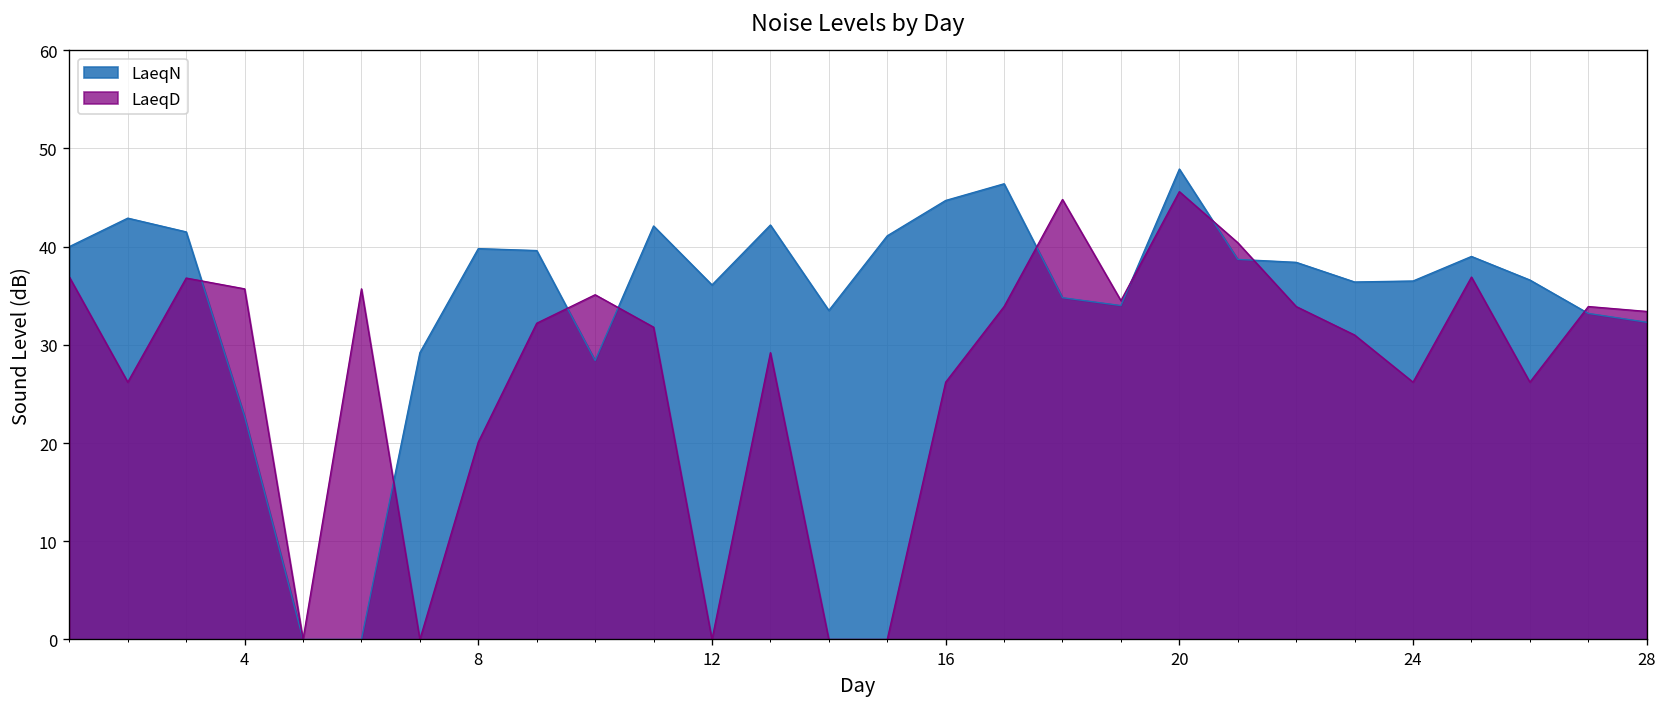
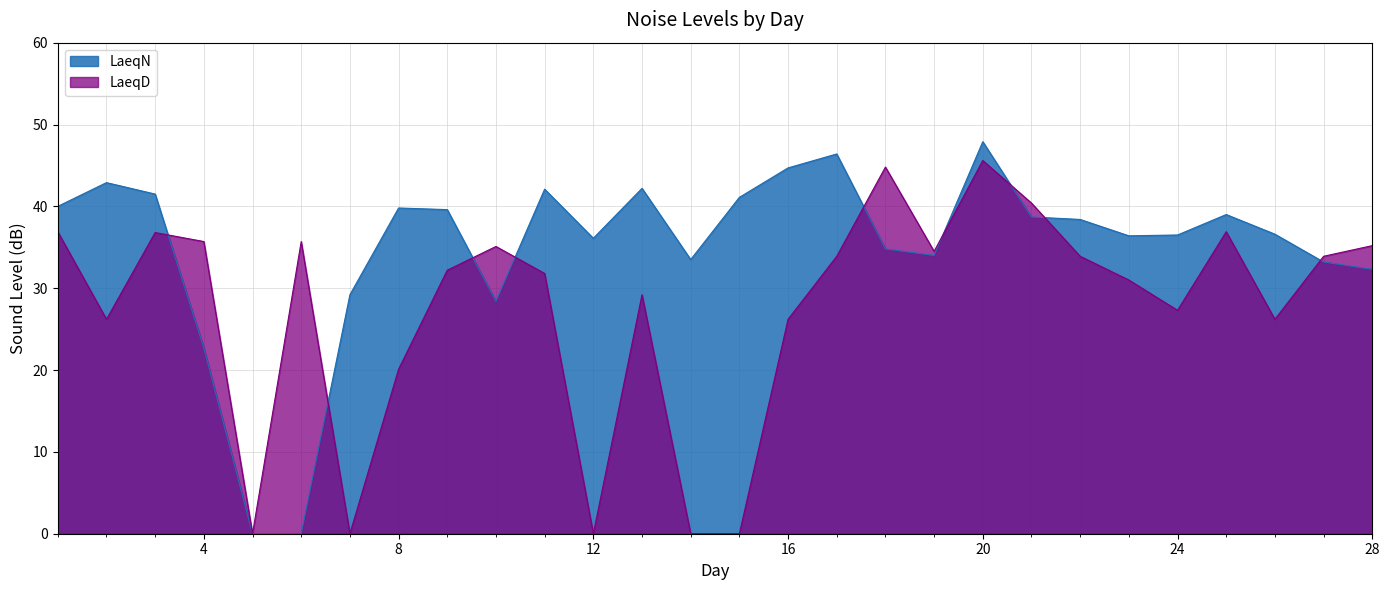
LaeqD, 24: 26 -> 27
LaeqD, 28: 33 -> 35
